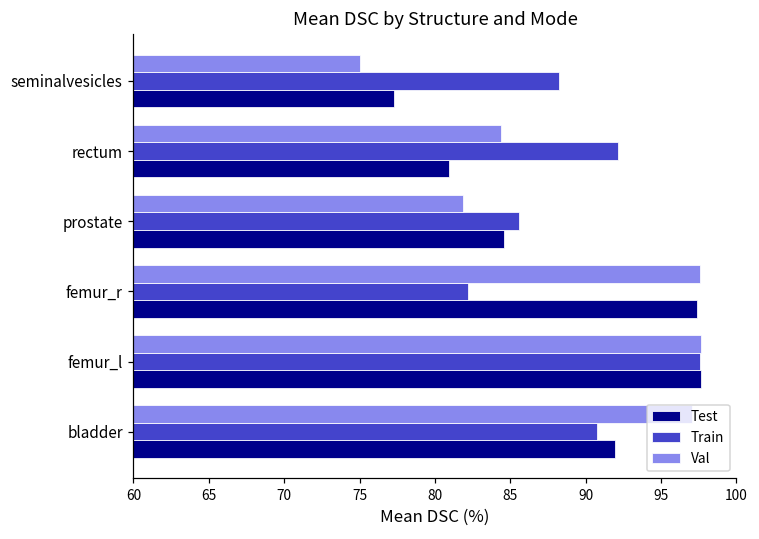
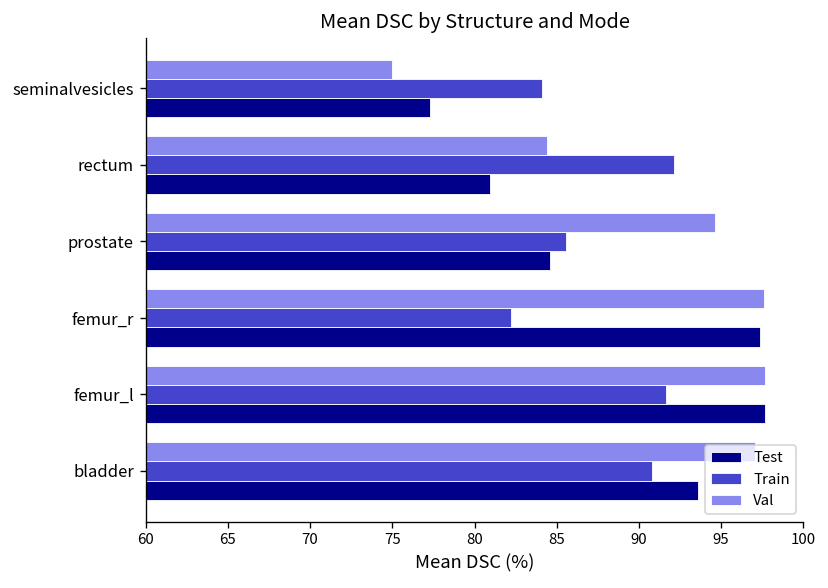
Train, seminalvesicles: 88.2 -> 84.1
Val, prostate: 81.8 -> 94.6
Train, femur_l: 97.6 -> 91.6
Test, bladder: 91.9 -> 93.6
